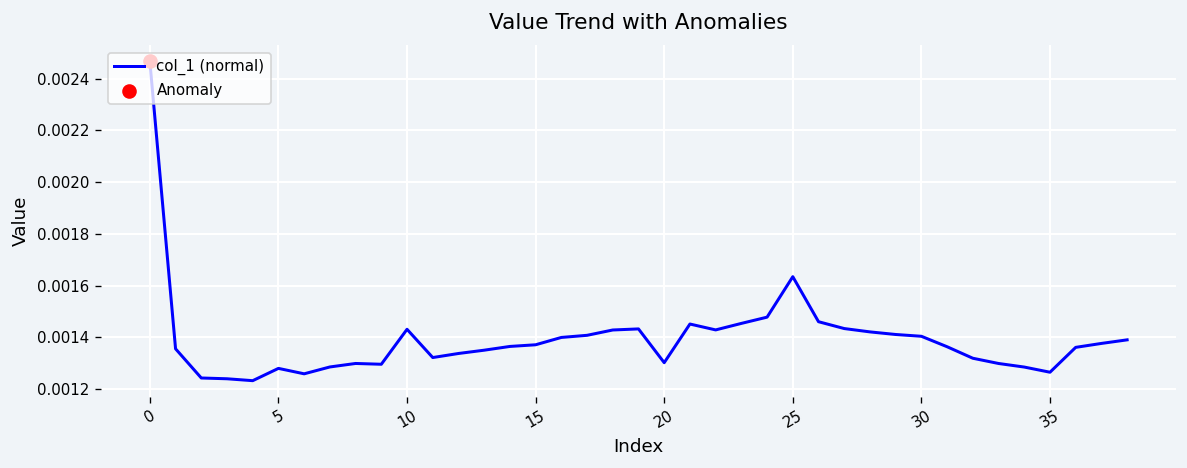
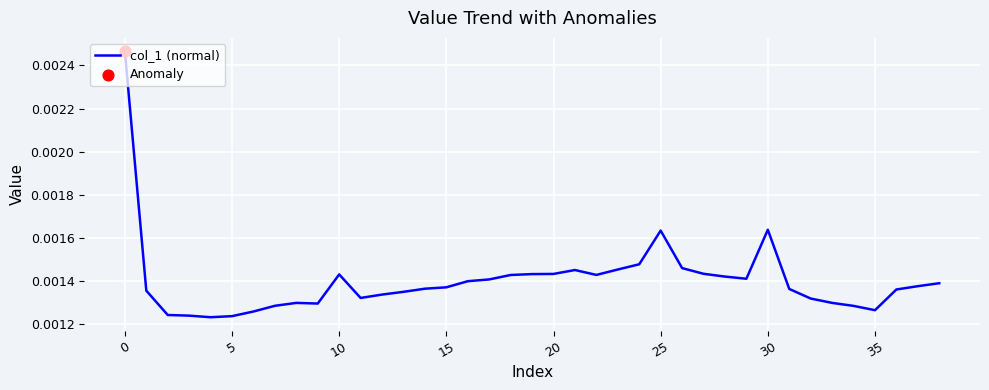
col_1 (normal), 5: 0.00128 -> 0.00124
col_1 (normal), 20: 0.00130 -> 0.00143
col_1 (normal), 30: 0.00140 -> 0.00164
